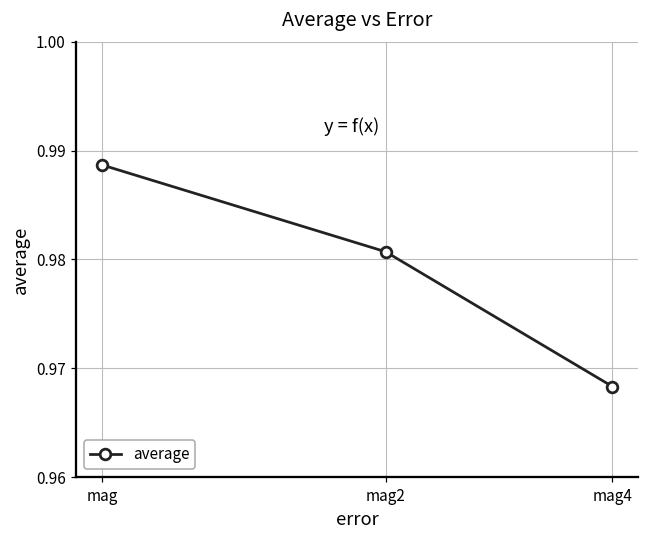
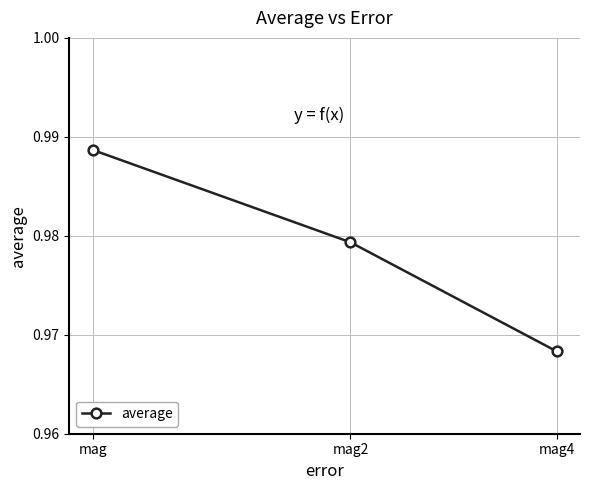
mag2: 0.981 -> 0.979
